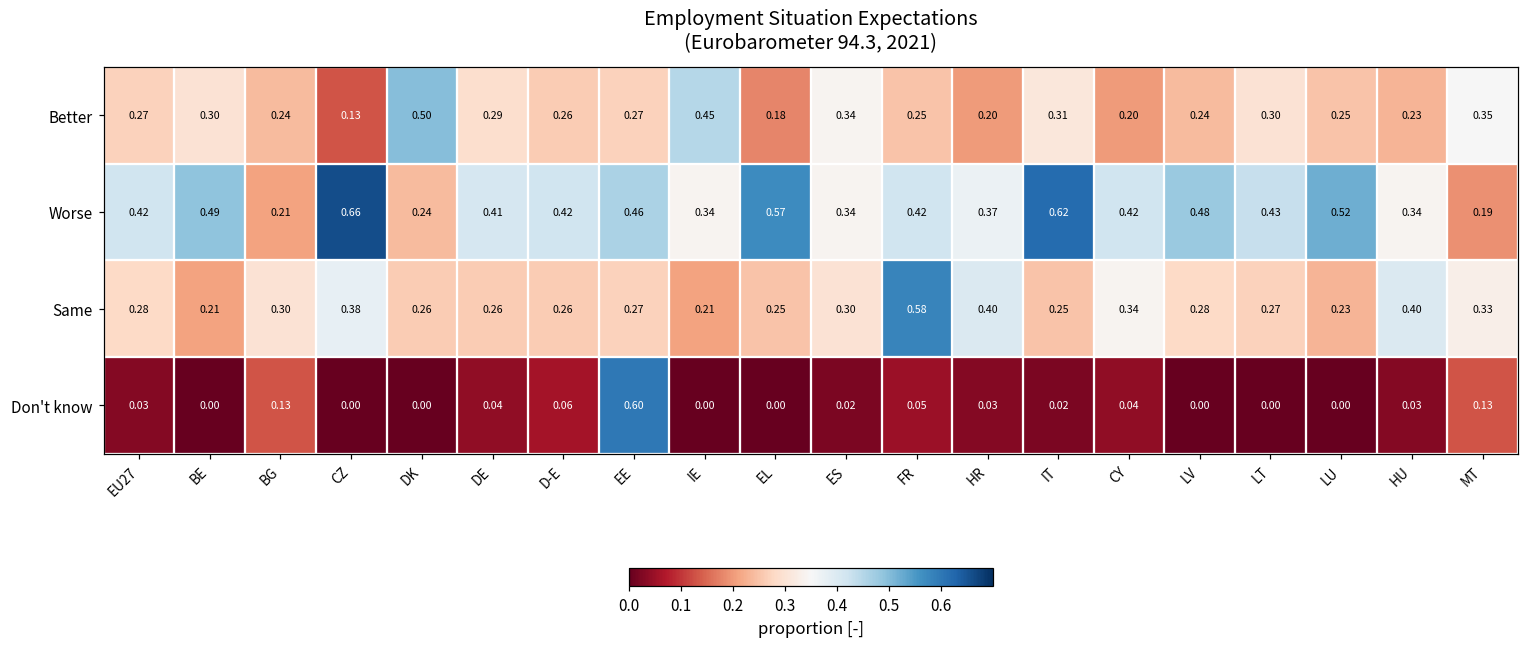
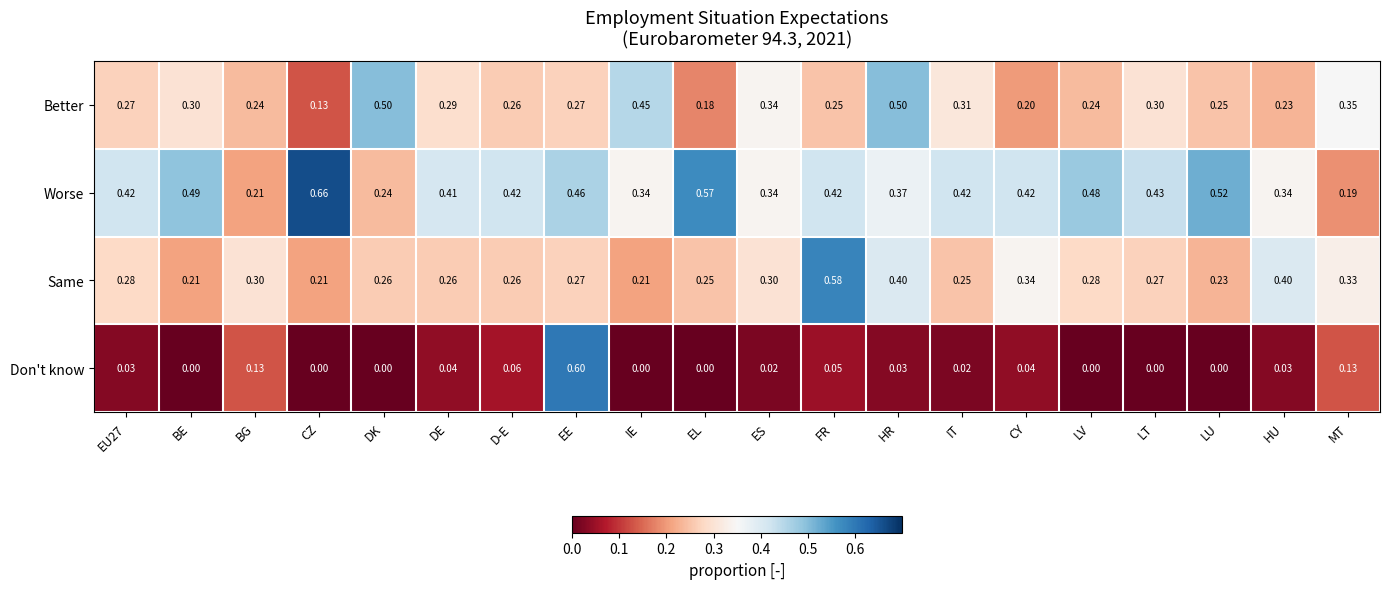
Better, HR: 0.20 -> 0.50
Worse, IT: 0.62 -> 0.42
Same, CZ: 0.38 -> 0.21
